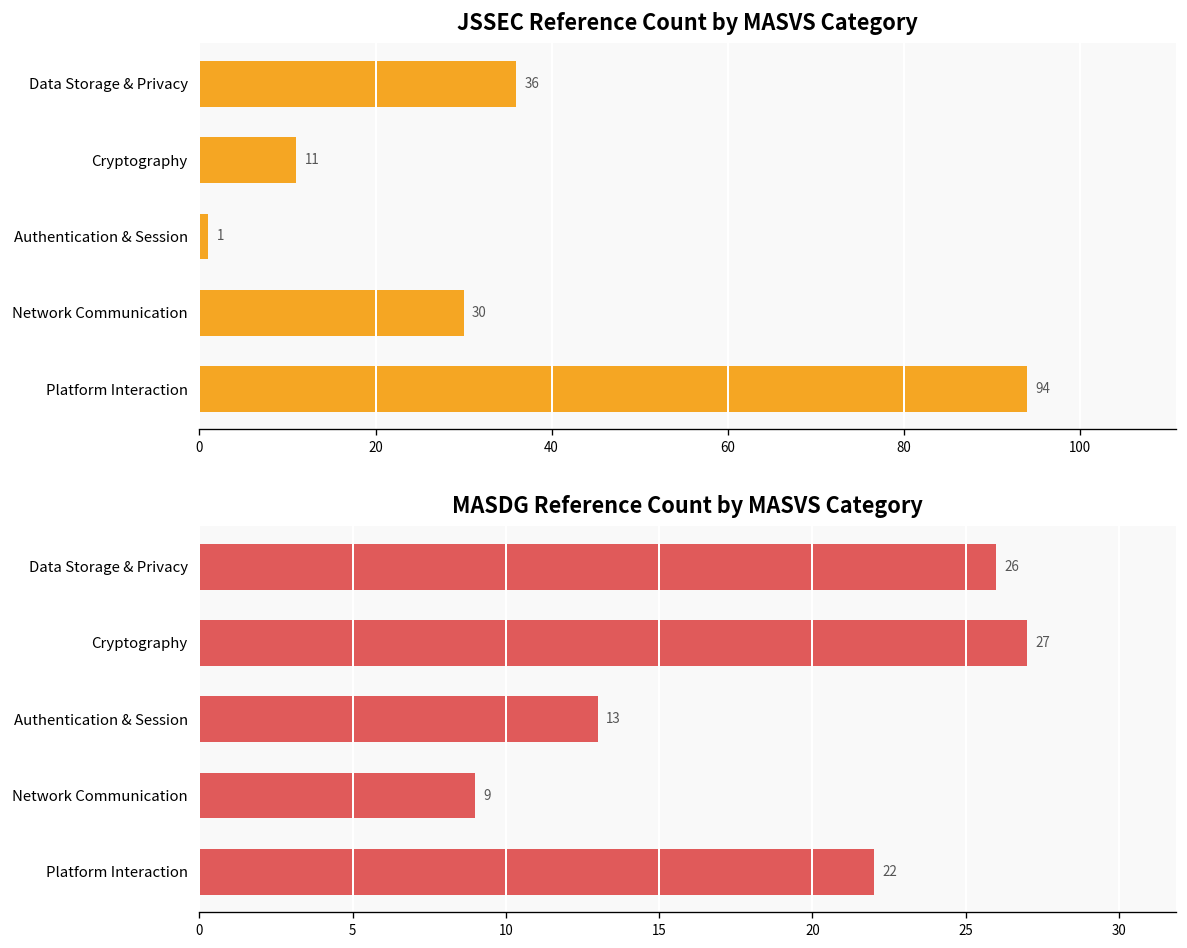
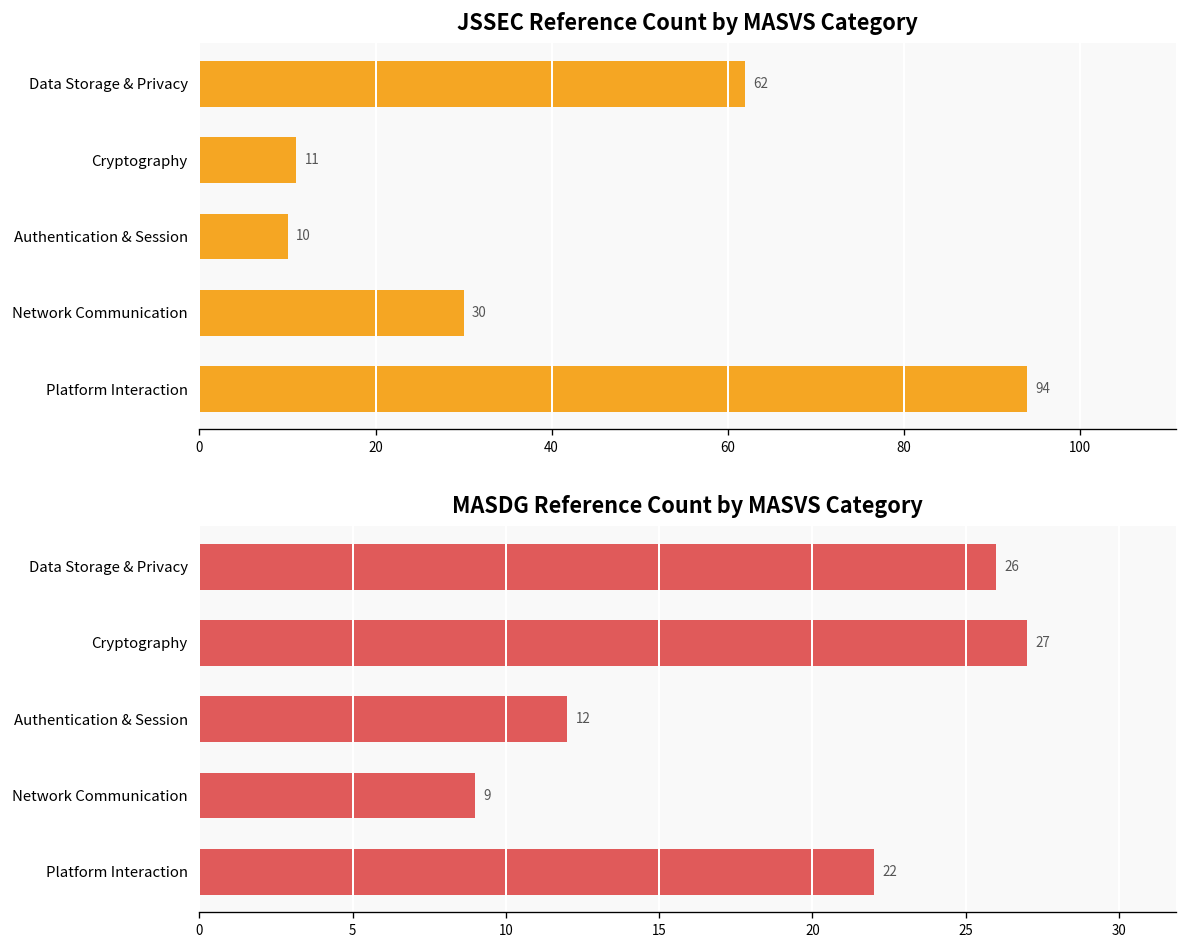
JSSEC Reference Count by MASVS Category, Data Storage & Privacy: 36 -> 62
JSSEC Reference Count by MASVS Category, Authentication & Session: 1 -> 10
MASDG Reference Count by MASVS Category, Authentication & Session: 13 -> 12
